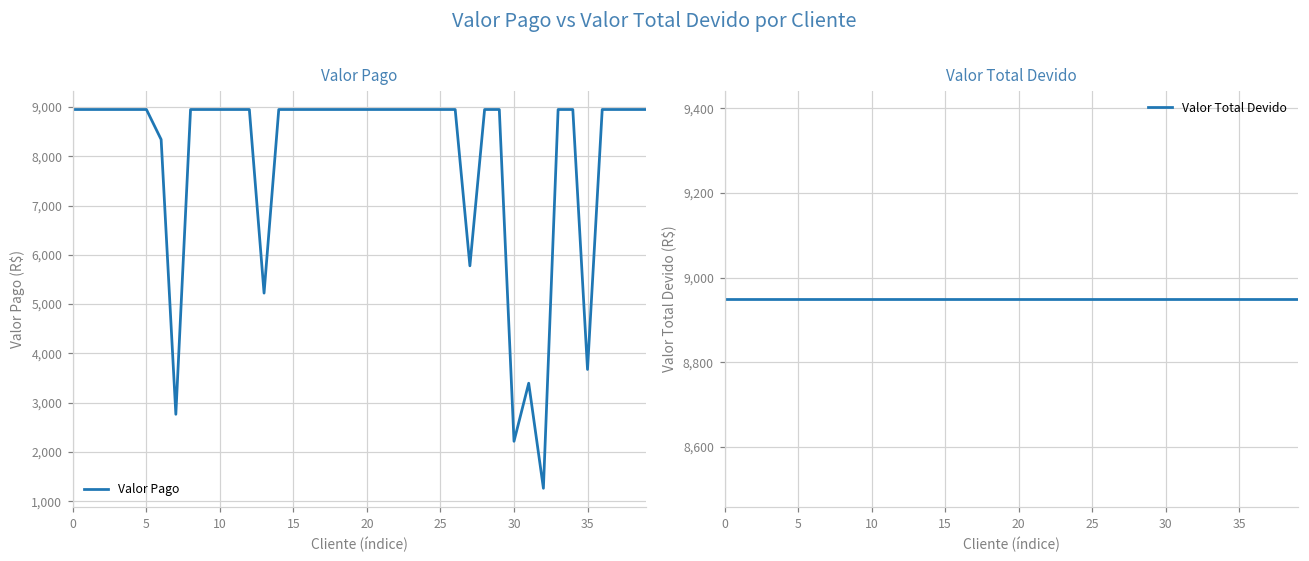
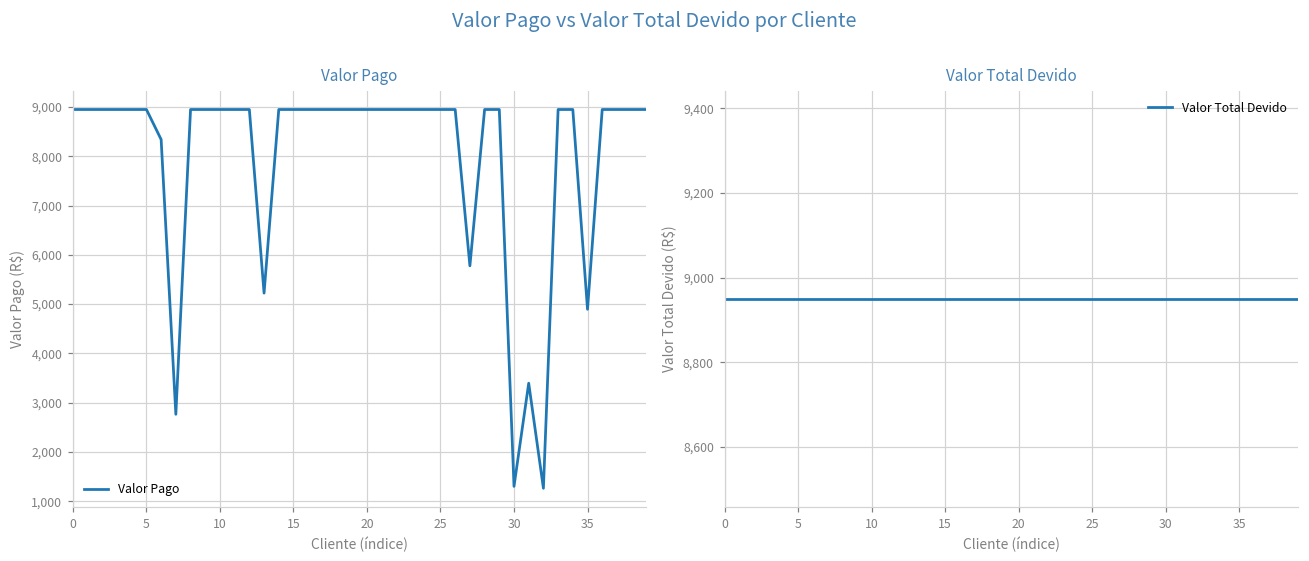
Valor Pago, 30: 2,200 -> 1,300
Valor Pago, 35: 3,700 -> 4,900
